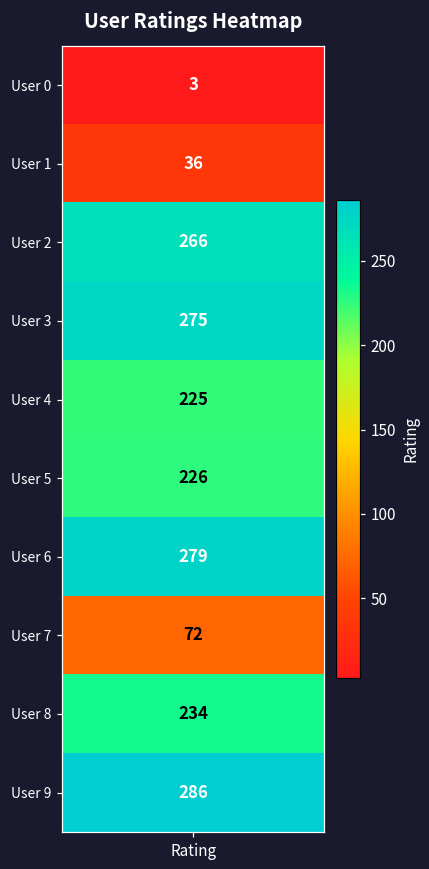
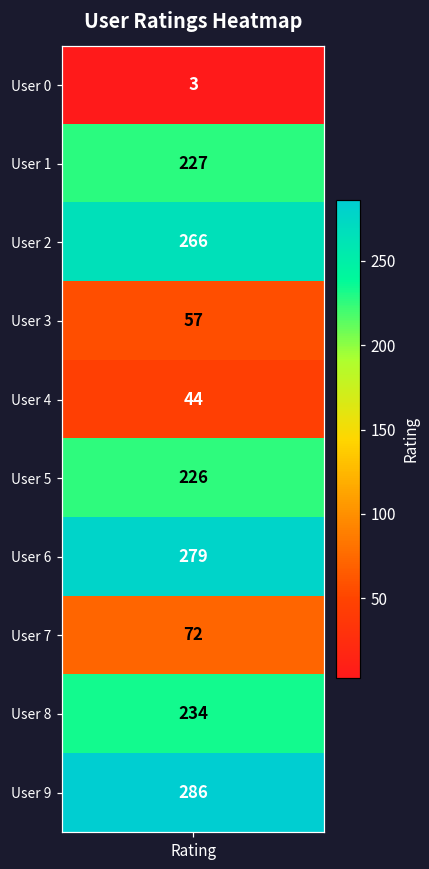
User 1, Rating: 36 -> 227
User 3, Rating: 275 -> 57
User 4, Rating: 225 -> 44
